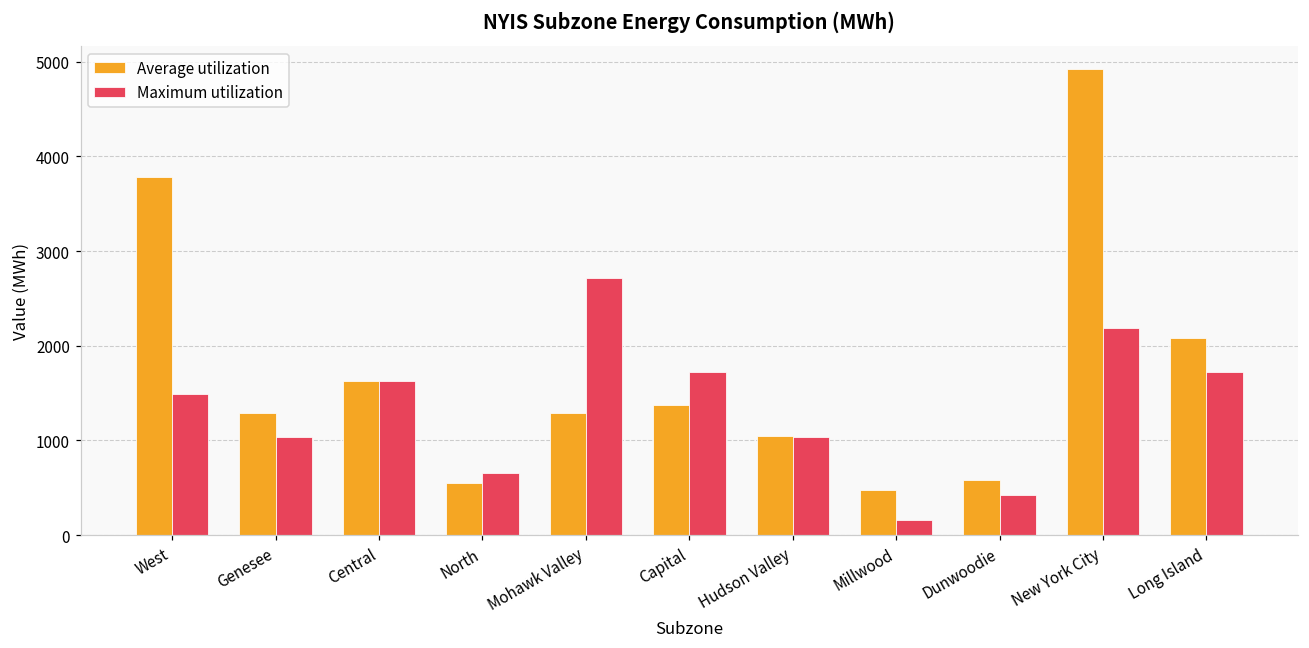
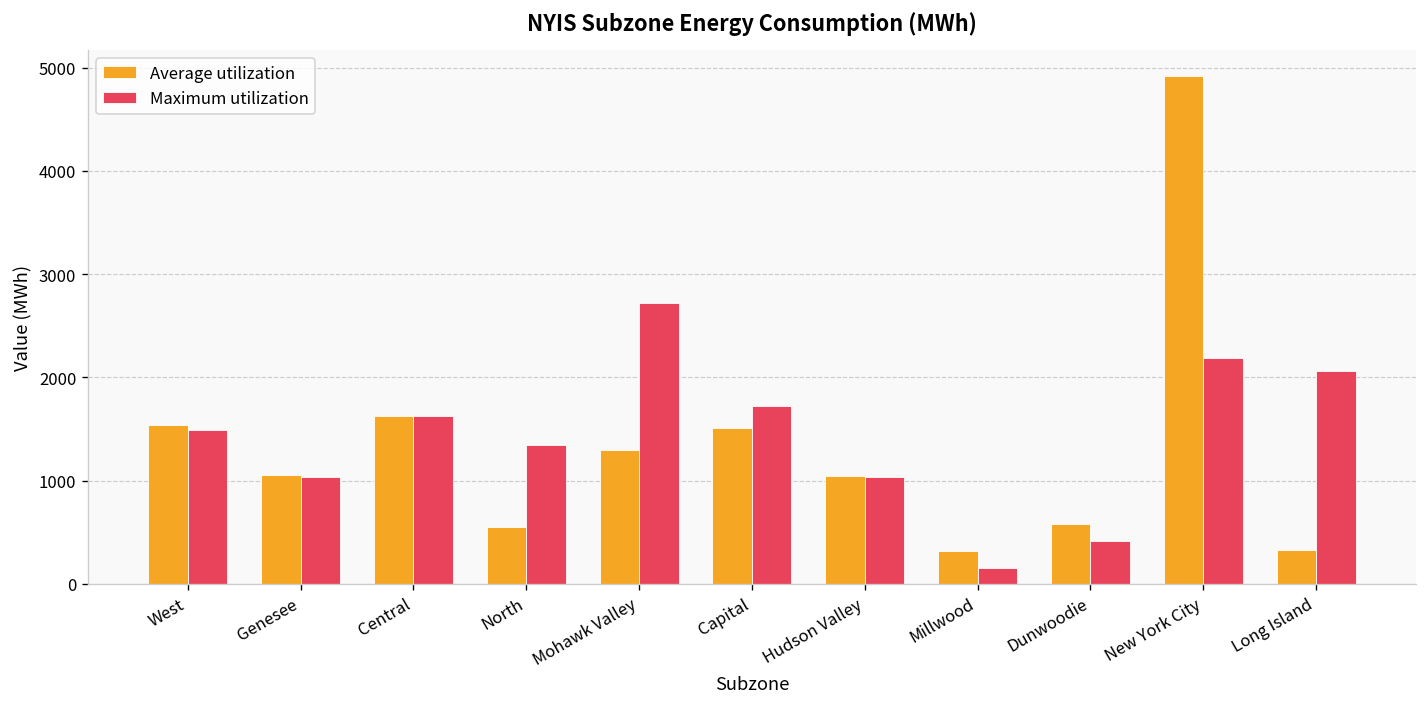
Average utilization, West: 3800 -> 1500
Average utilization, Genesee: 1300 -> 1000
Maximum utilization, North: 700 -> 1300
Average utilization, Capital: 1400 -> 1500
Average utilization, Millwood: 500 -> 300
Average utilization, Long Island: 2100 -> 300
Maximum utilization, Long Island: 1700 -> 2100
